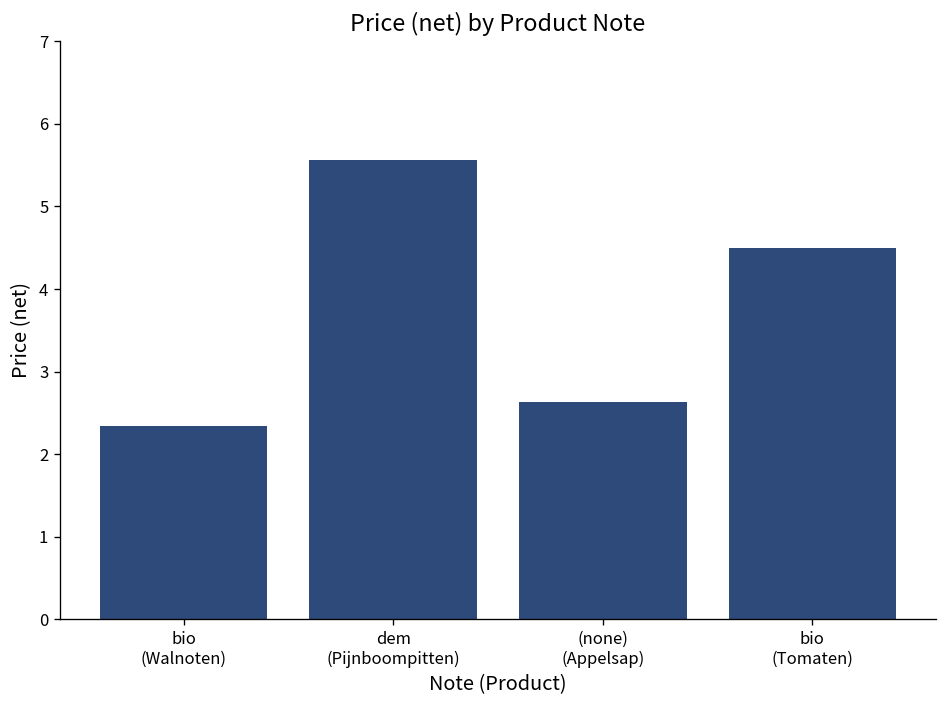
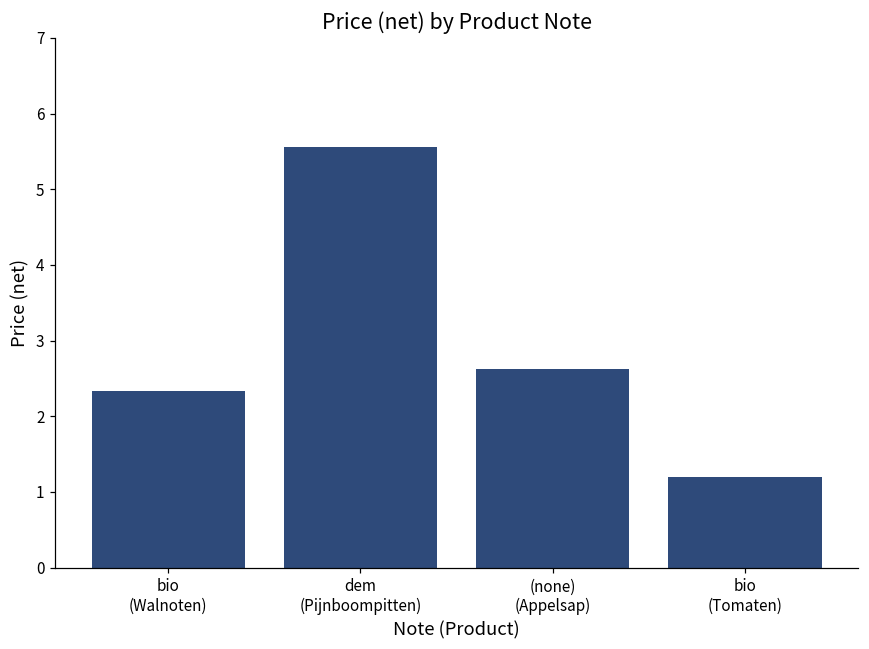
bio (Tomaten): 4.5 -> 1.2
